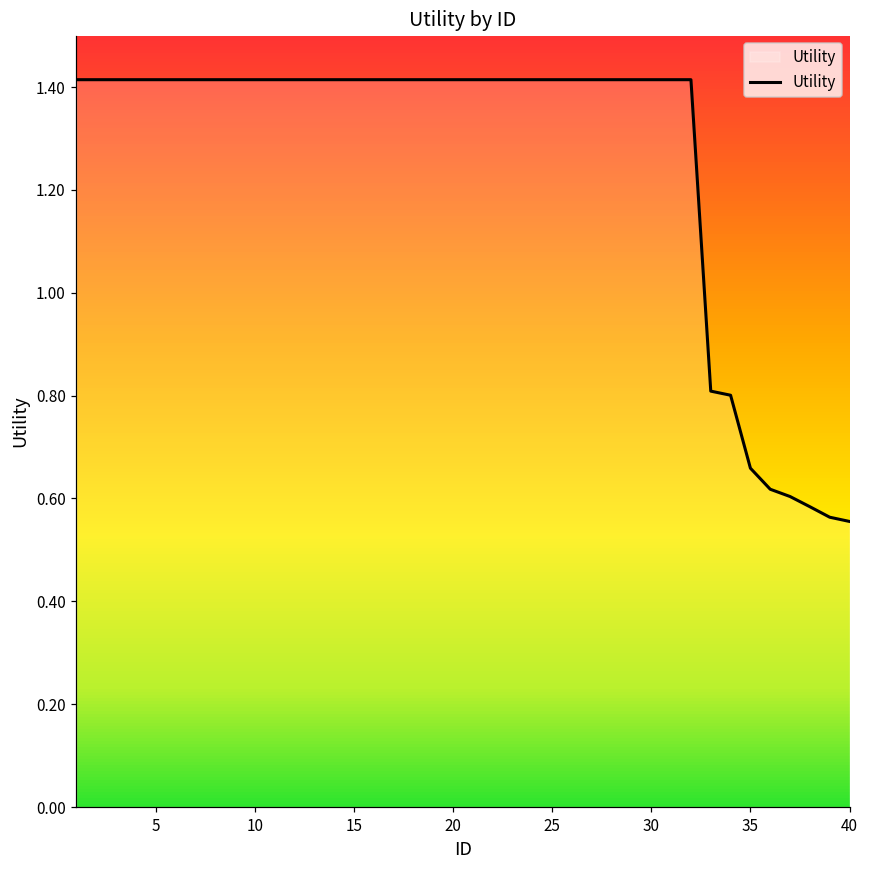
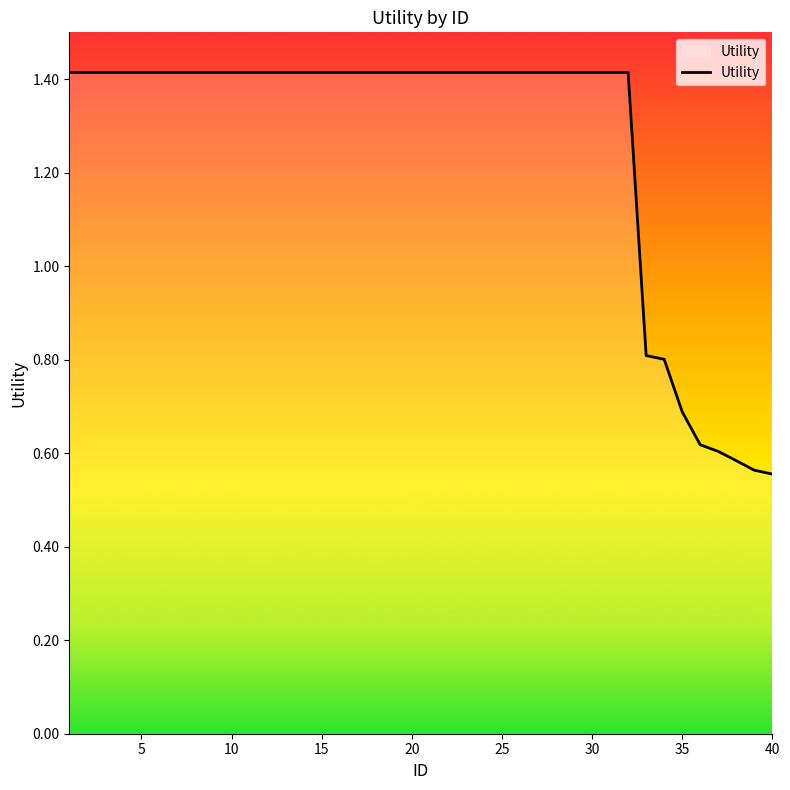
35: 0.66 -> 0.69
